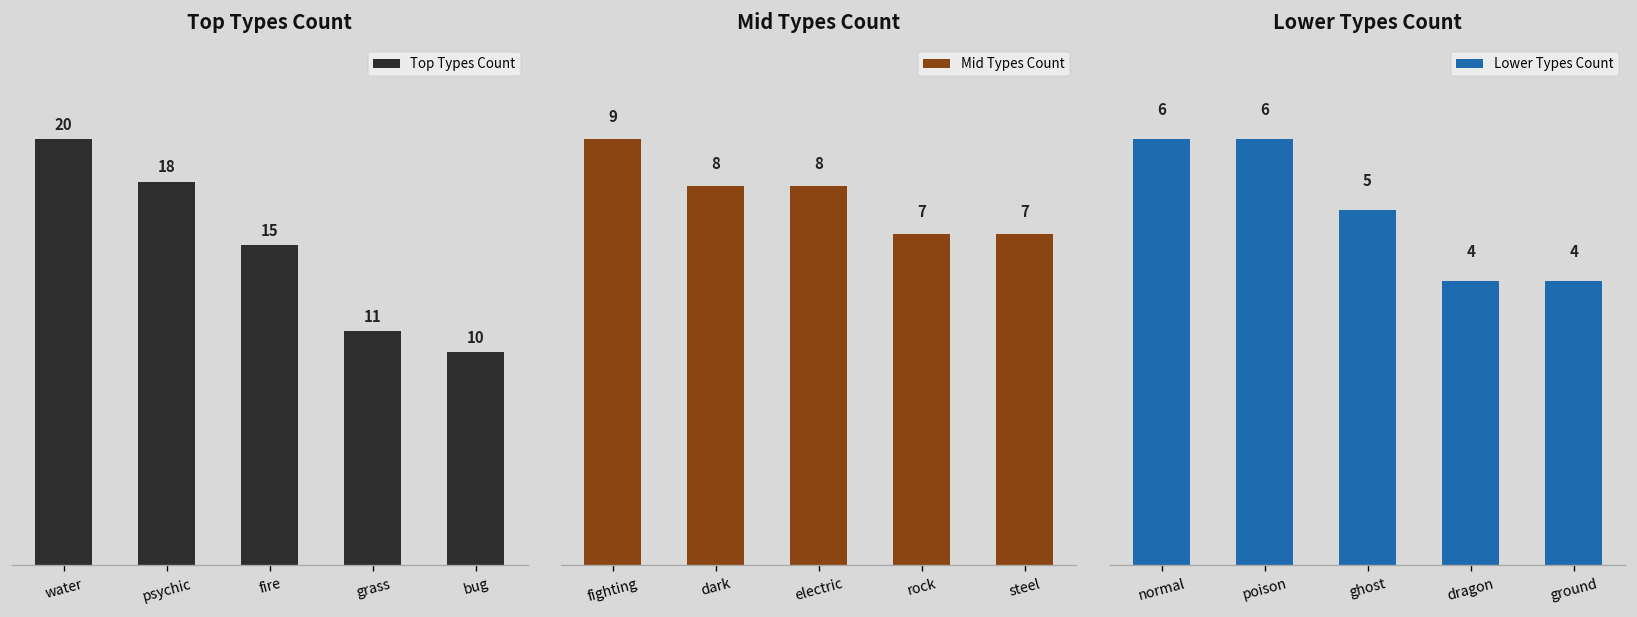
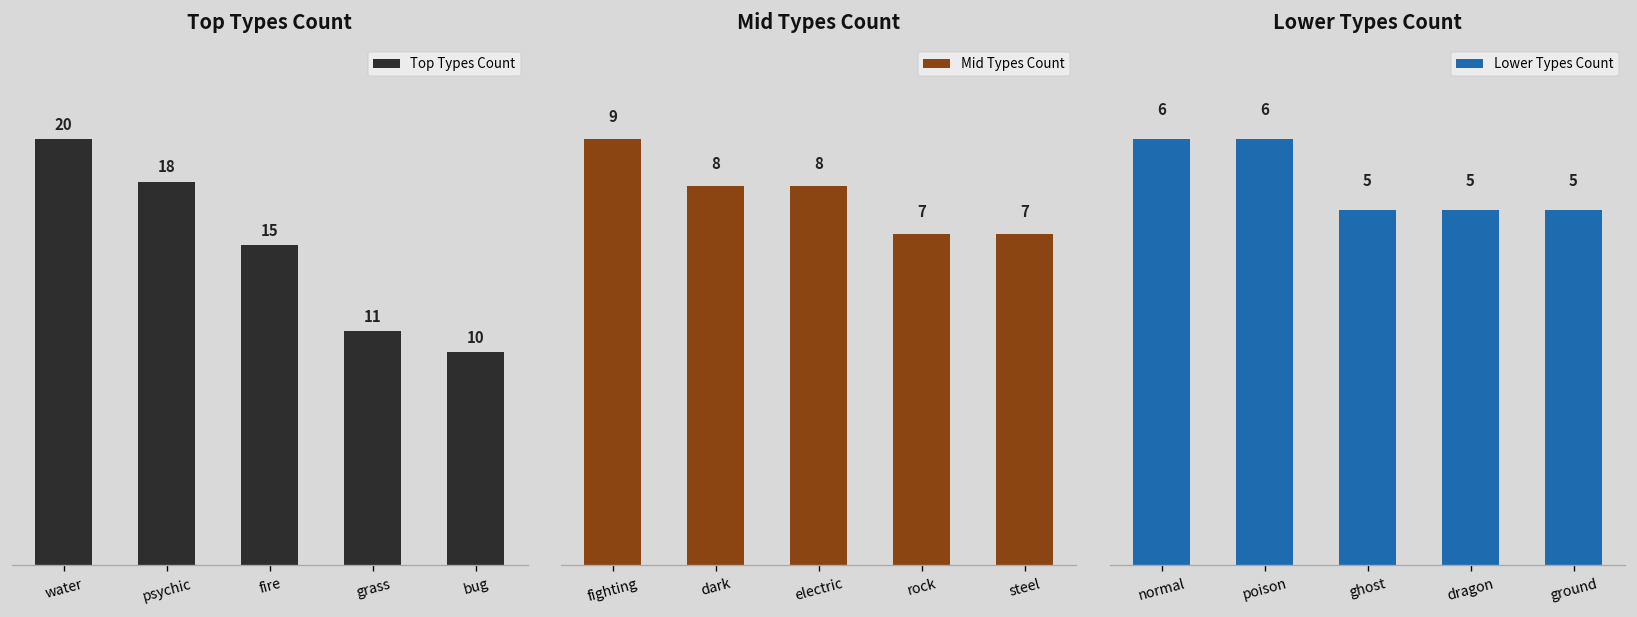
Lower Types Count, dragon: 4 -> 5
Lower Types Count, ground: 4 -> 5
